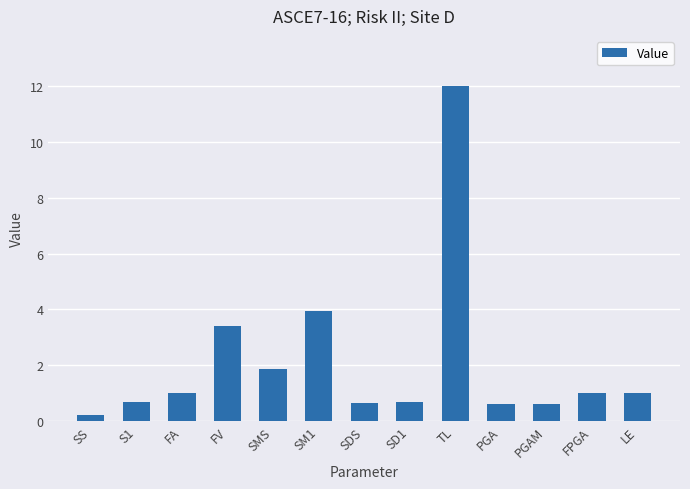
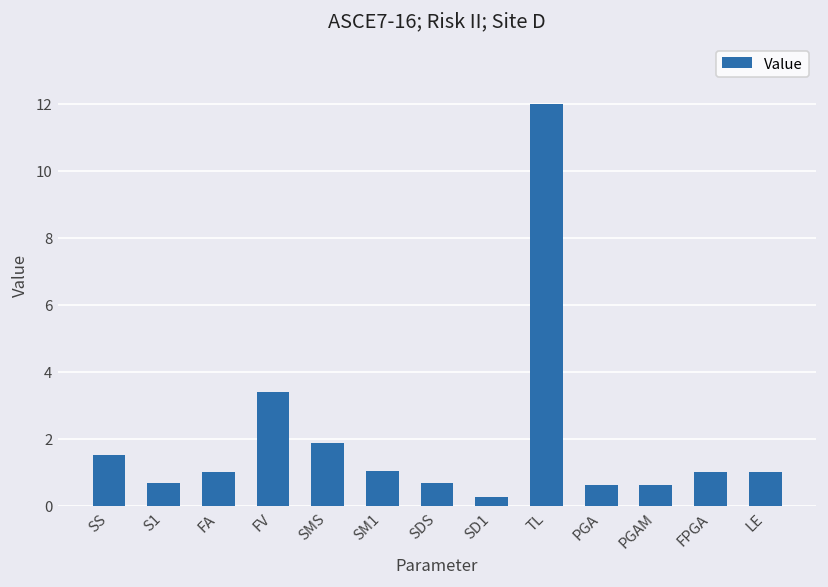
SS: 0.2 -> 1.5
SM1: 3.9 -> 1.0
SD1: 0.7 -> 0.3
